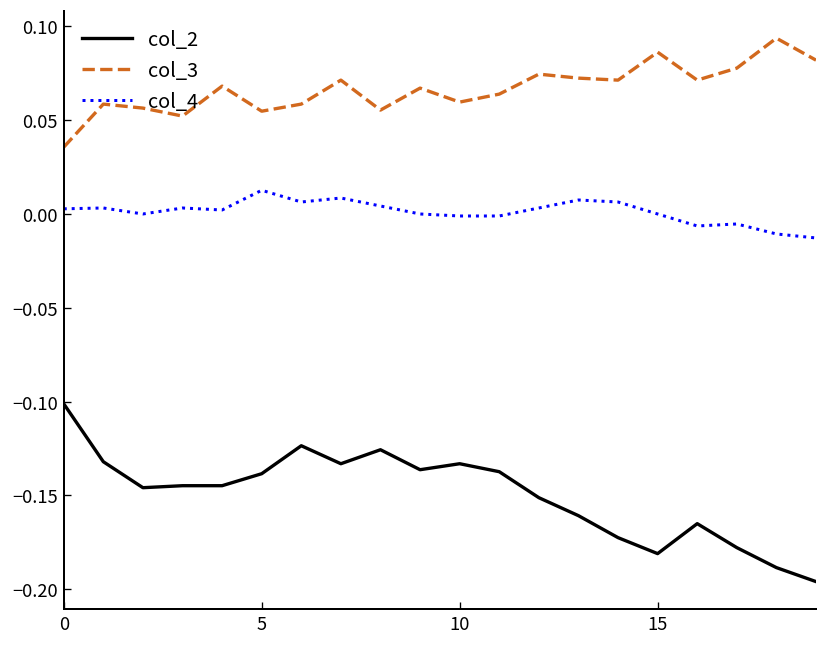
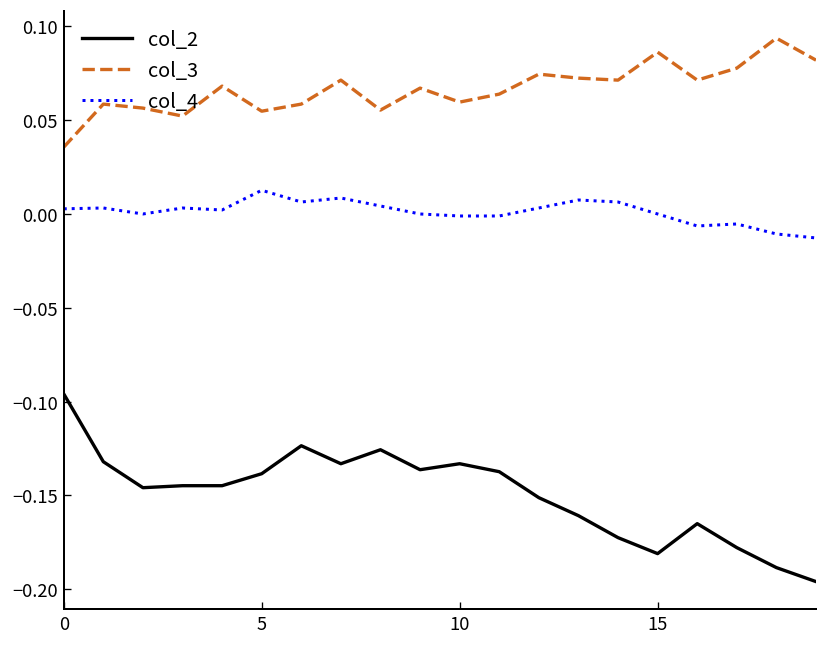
col_2, 0: -0.101 -> -0.096
